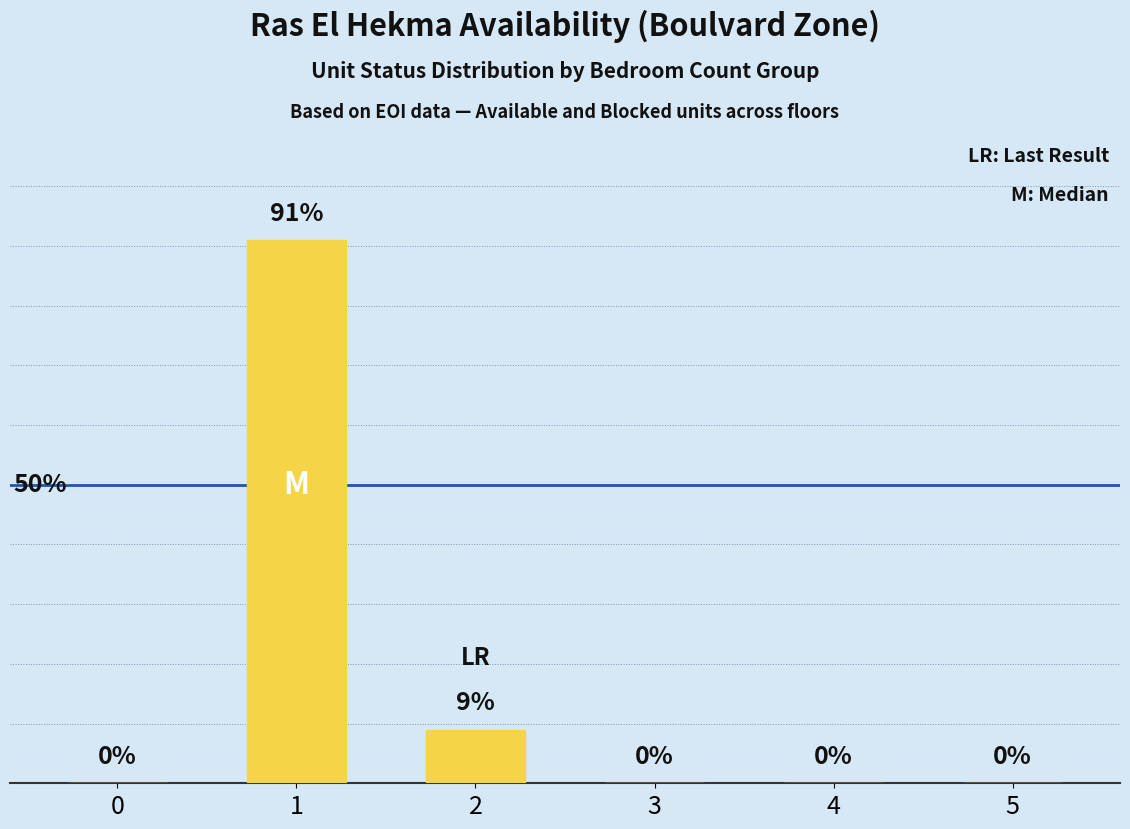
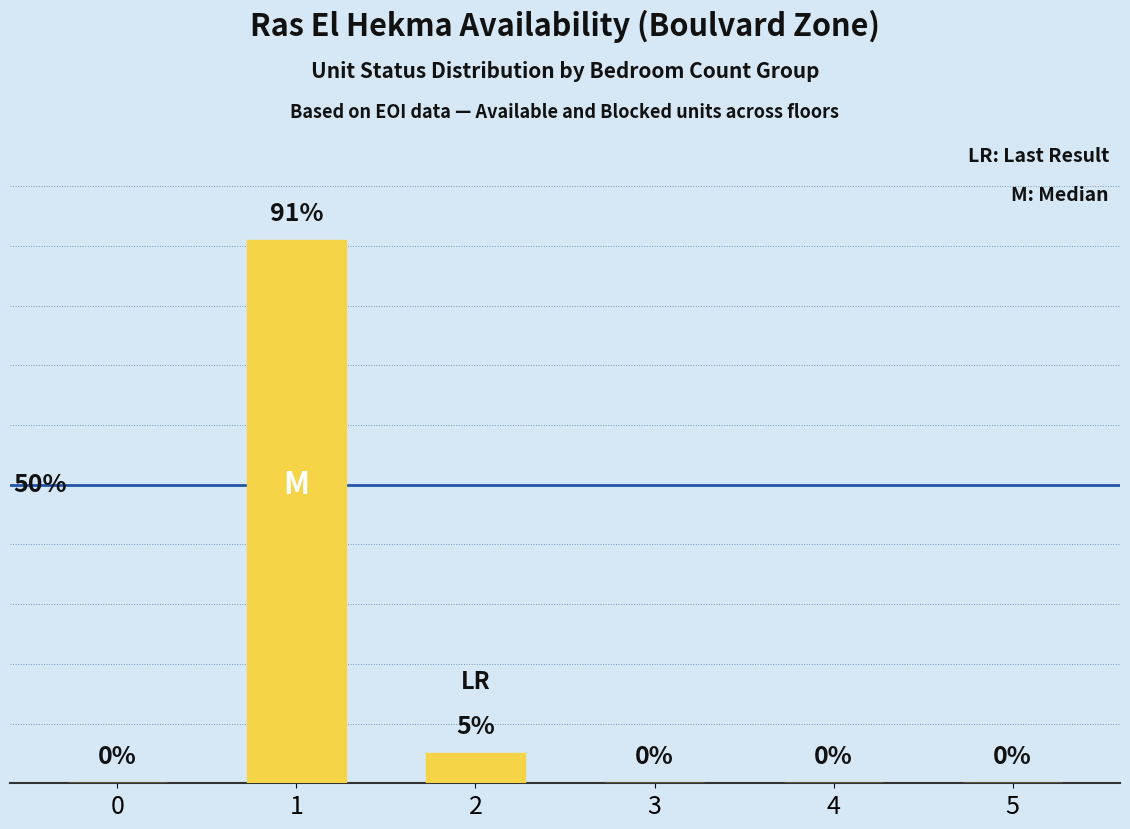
2: 9% -> 5%
